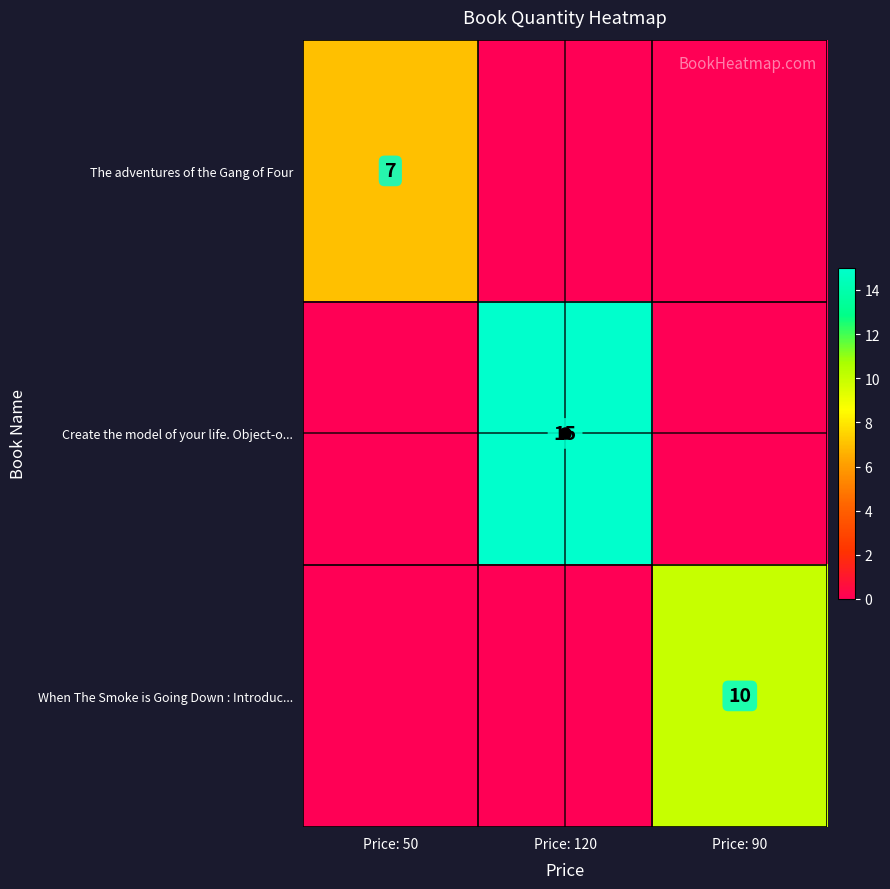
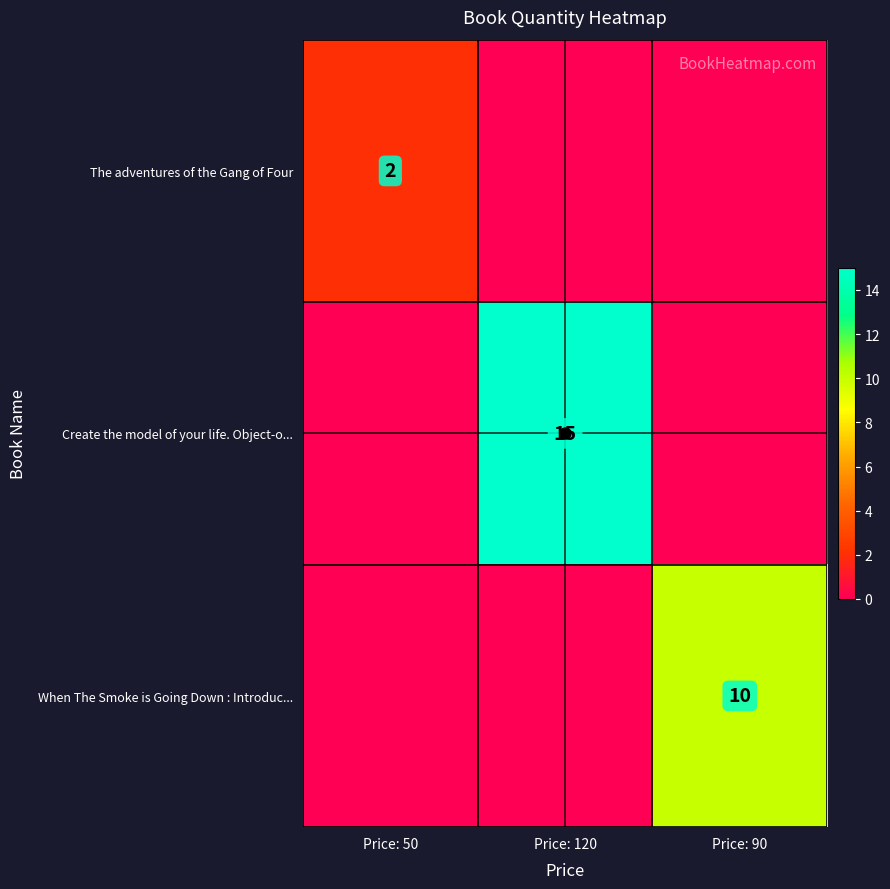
The adventures of the Gang of Four, Price: 50: 7 -> 2
